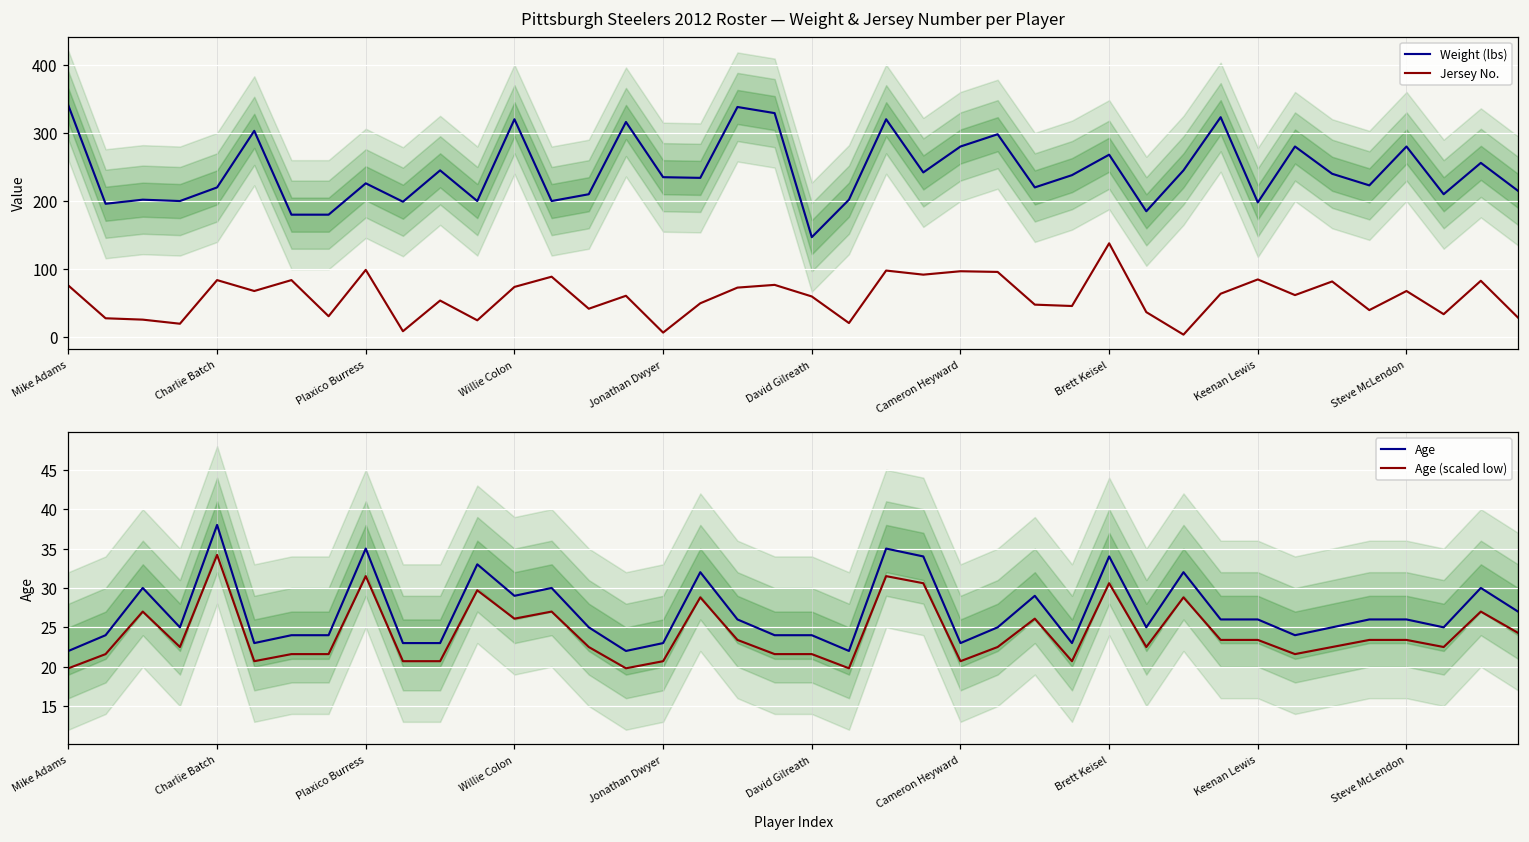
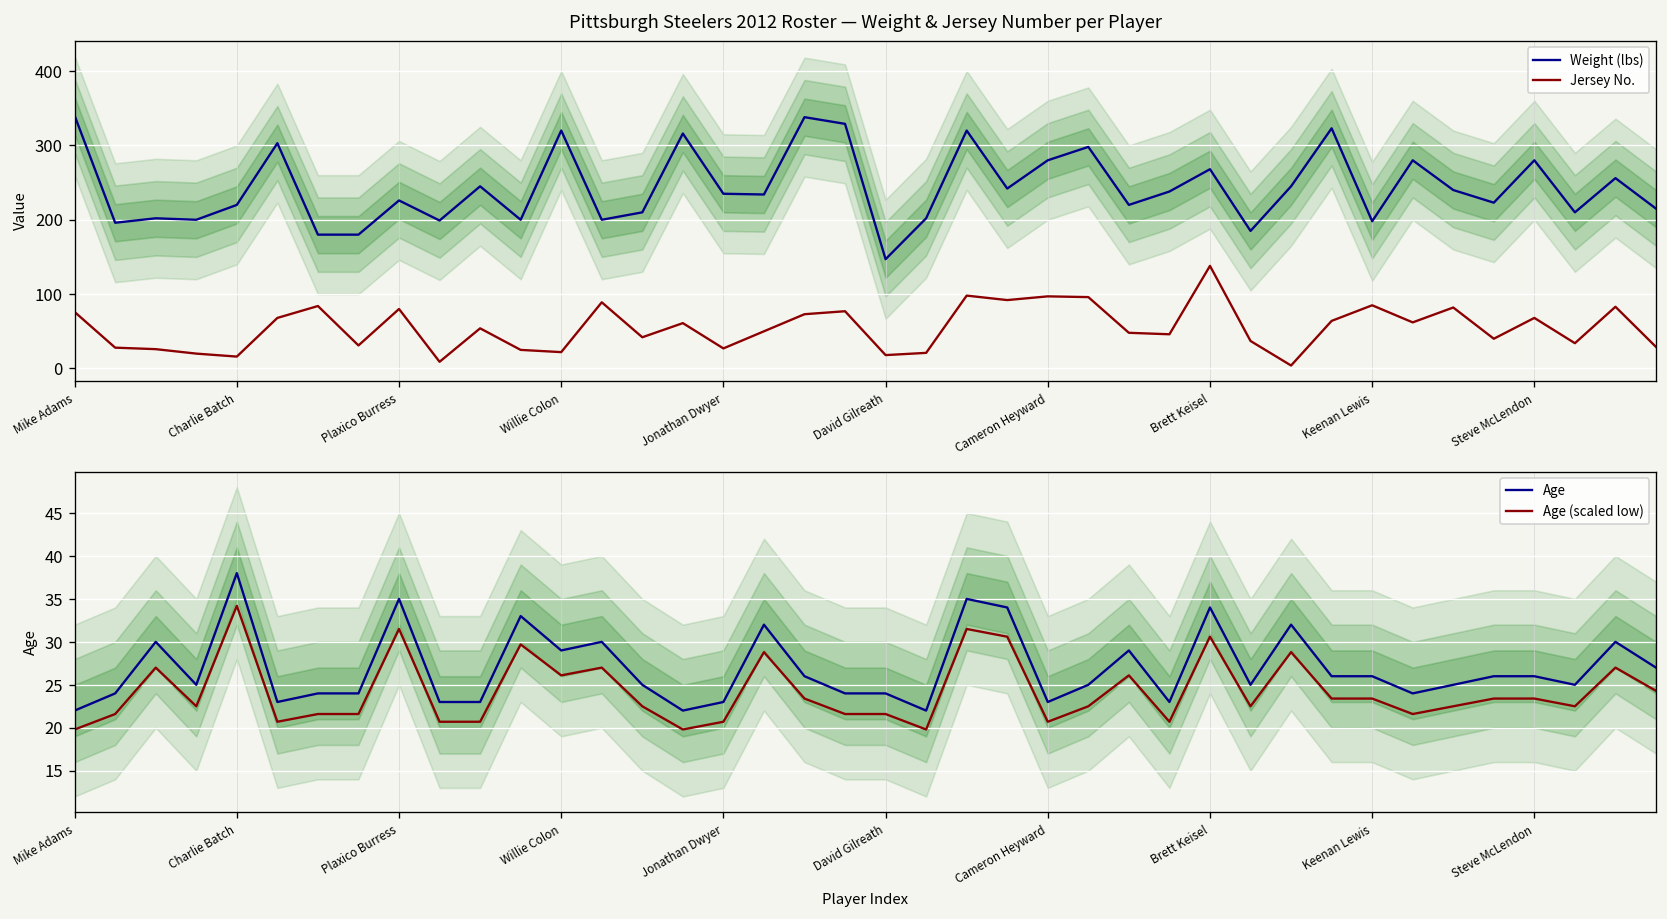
Pittsburgh Steelers 2012 Roster — Weight & Jersey Number per Player, Jersey No., Charlie Batch: 80 -> 20
Pittsburgh Steelers 2012 Roster — Weight & Jersey Number per Player, Jersey No., Plaxico Burress: 100 -> 80
Pittsburgh Steelers 2012 Roster — Weight & Jersey Number per Player, Jersey No., Willie Colon: 70 -> 20
Pittsburgh Steelers 2012 Roster — Weight & Jersey Number per Player, Jersey No., Jonathan Dwyer: 10 -> 30
Pittsburgh Steelers 2012 Roster — Weight & Jersey Number per Player, Jersey No., David Gilreath: 60 -> 20
